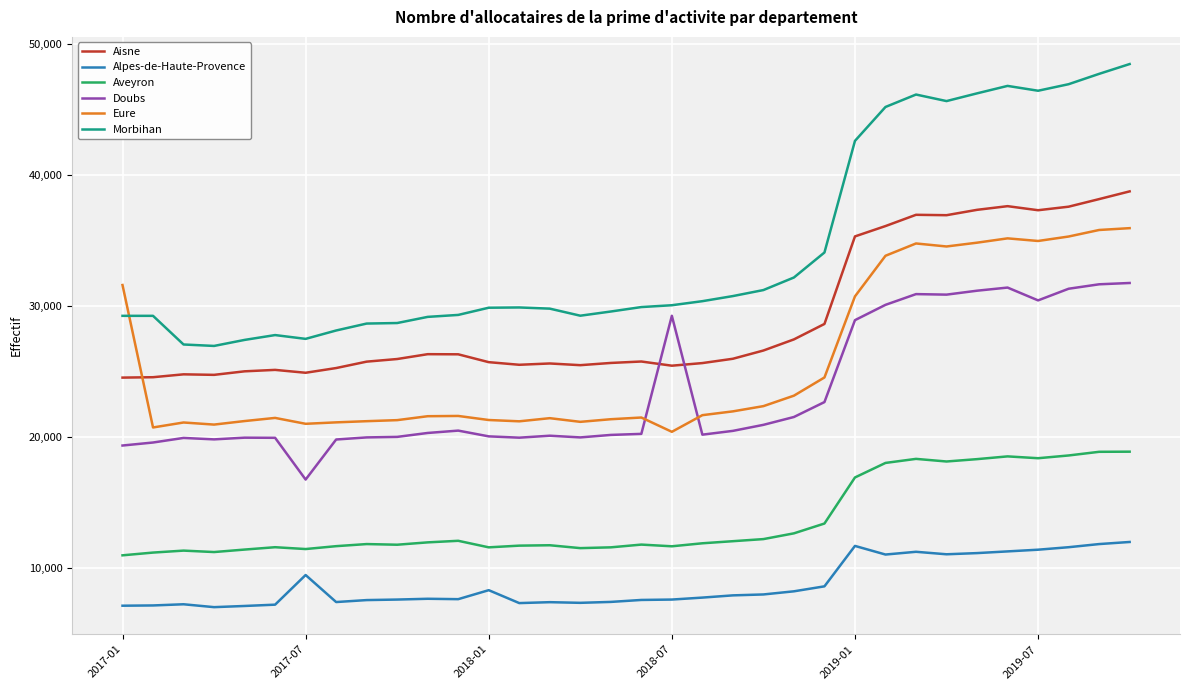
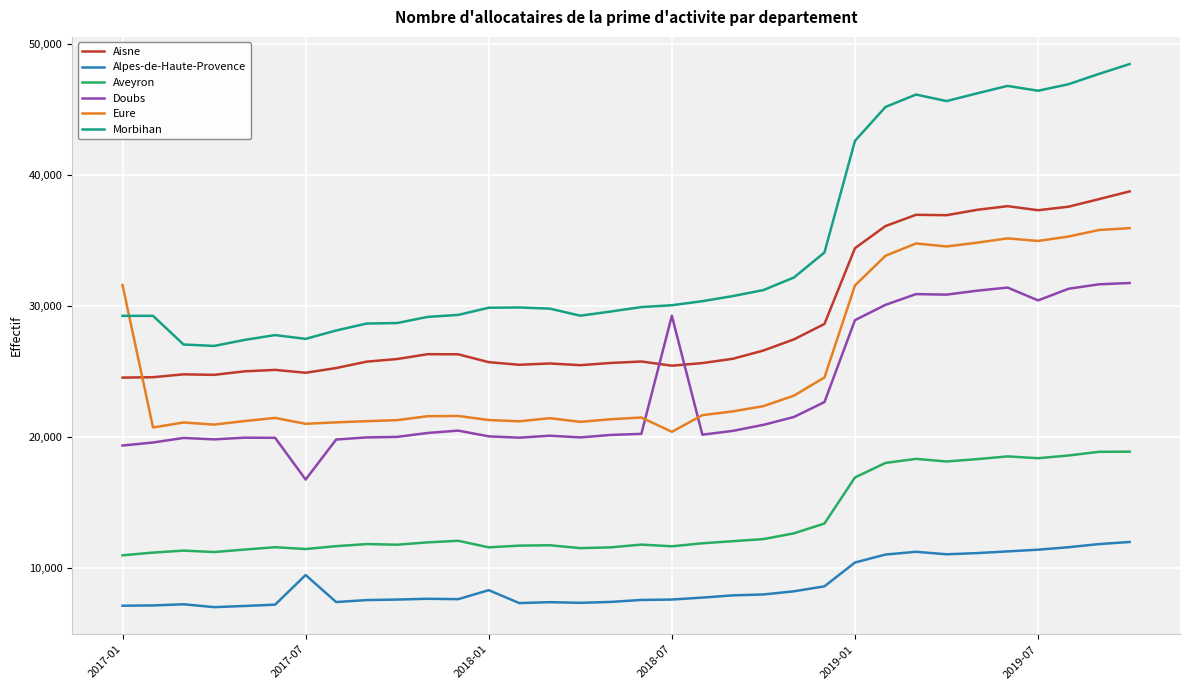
Aisne, 2019-01: 35,300 -> 34,400
Alpes-de-Haute-Provence, 2019-01: 11,700 -> 10,400
Eure, 2019-01: 30,700 -> 31,600
